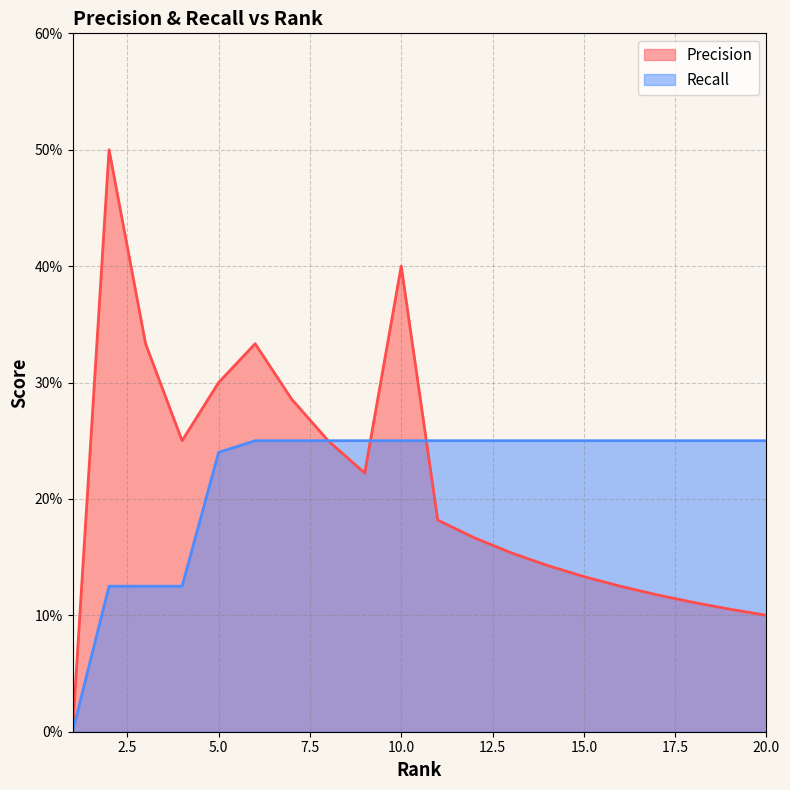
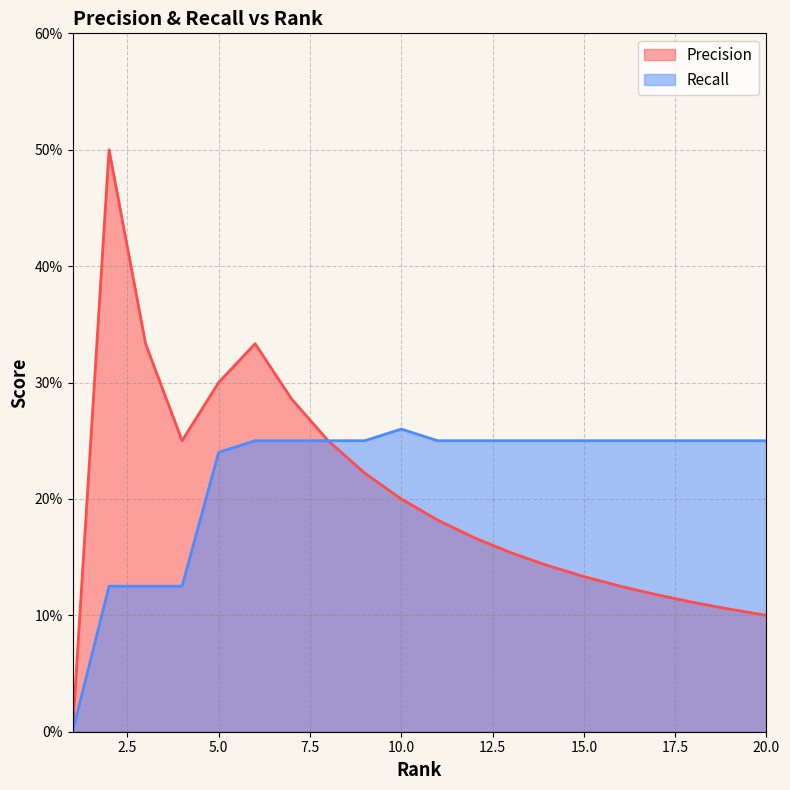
Precision, 10.0: 40.0% -> 20.0%
Recall, 10.0: 25.0% -> 26.0%
